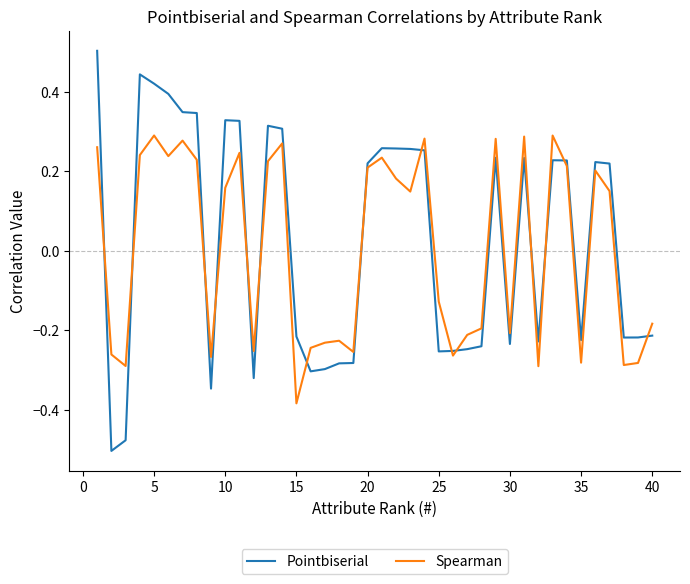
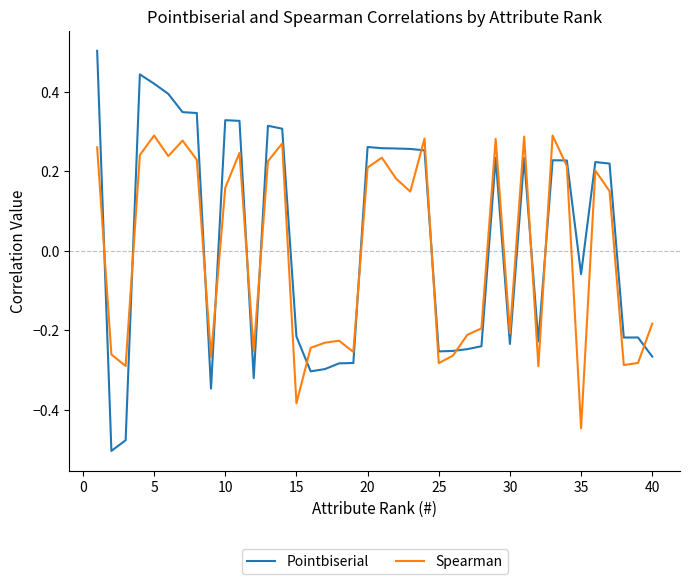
Pointbiserial, 20: 0.22 -> 0.26
Spearman, 25: -0.13 -> -0.28
Pointbiserial, 35: -0.22 -> -0.06
Spearman, 35: -0.28 -> -0.45
Pointbiserial, 40: -0.21 -> -0.27
